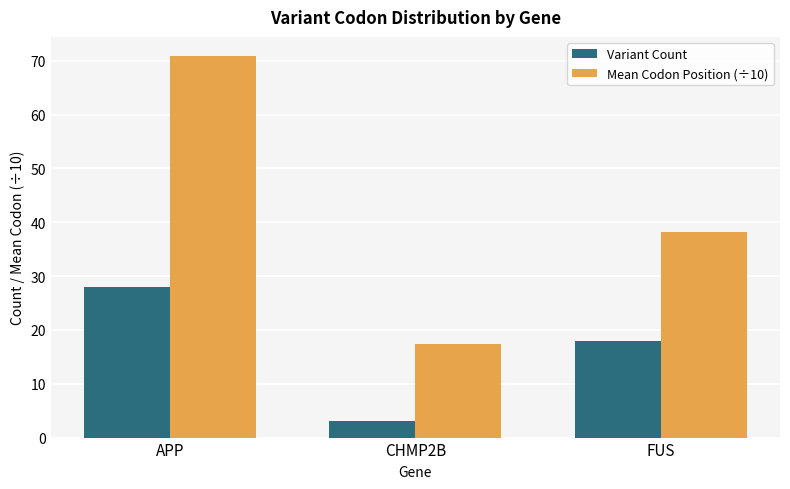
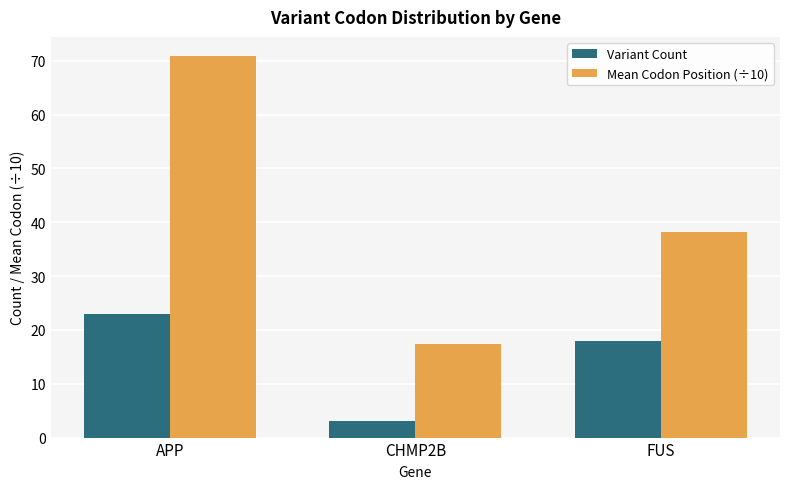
Variant Count, APP: 28 -> 23
